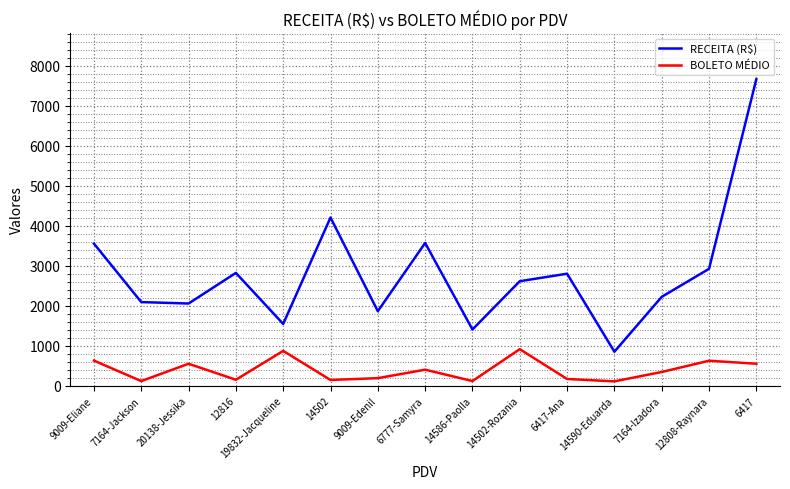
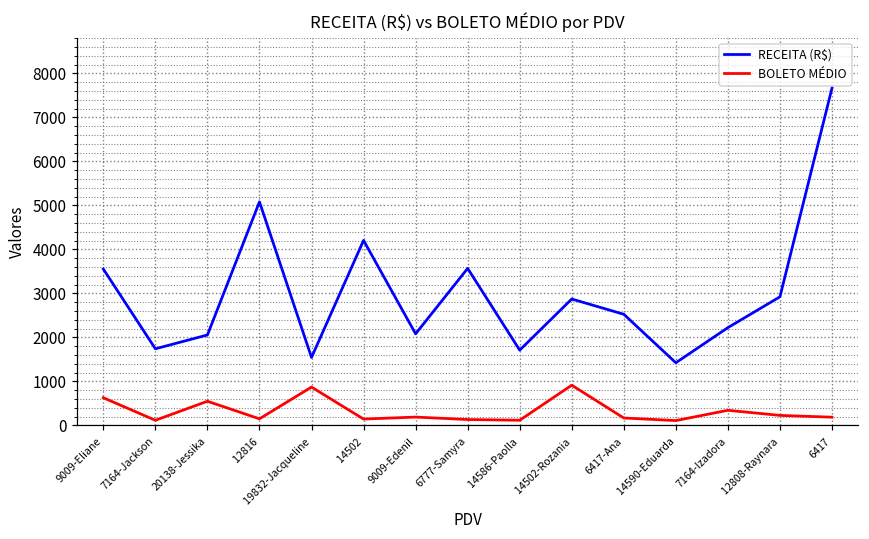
RECEITA (R$), 7164-Jackson: 2100 -> 1700
RECEITA (R$), 12816: 2800 -> 5100
RECEITA (R$), 9009-Edenil: 1900 -> 2100
BOLETO MÉDIO, 6777-Samyra: 400 -> 100
RECEITA (R$), 14586-Paolla: 1400 -> 1700
RECEITA (R$), 14502-Rozania: 2600 -> 2900
RECEITA (R$), 6417-Ana: 2800 -> 2500
RECEITA (R$), 14590-Eduarda: 900 -> 1400
BOLETO MÉDIO, 12808-Raynara: 600 -> 200
BOLETO MÉDIO, 6417: 500 -> 200
